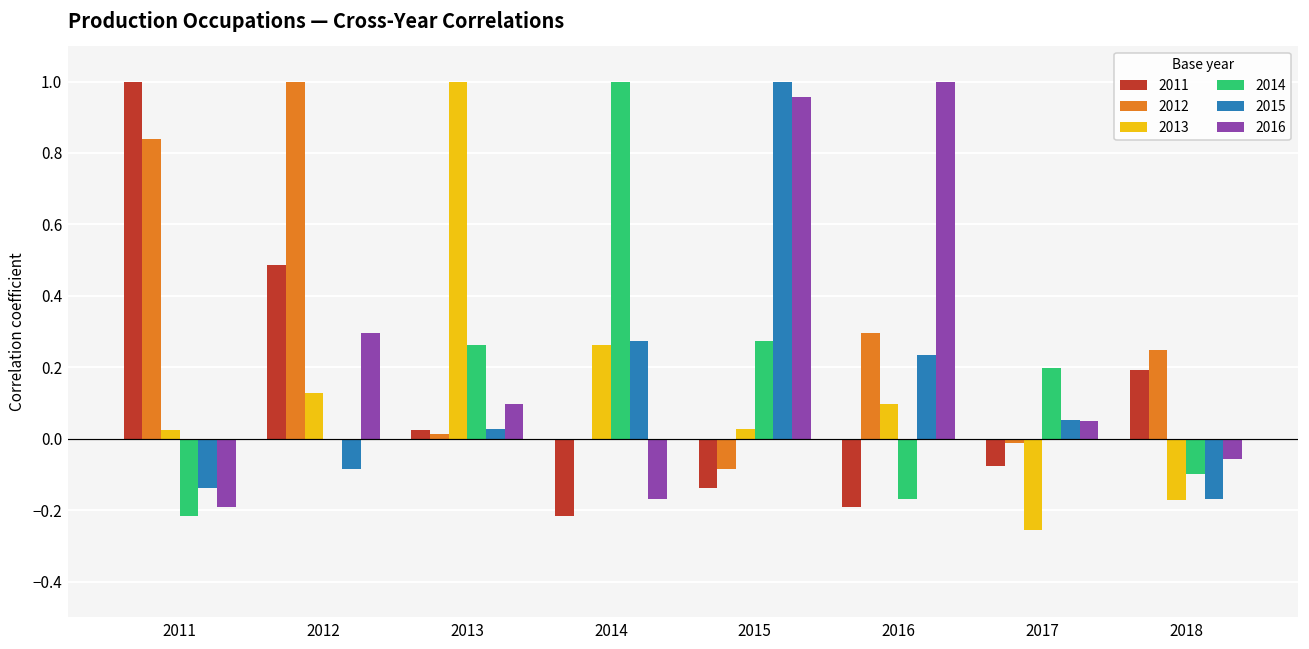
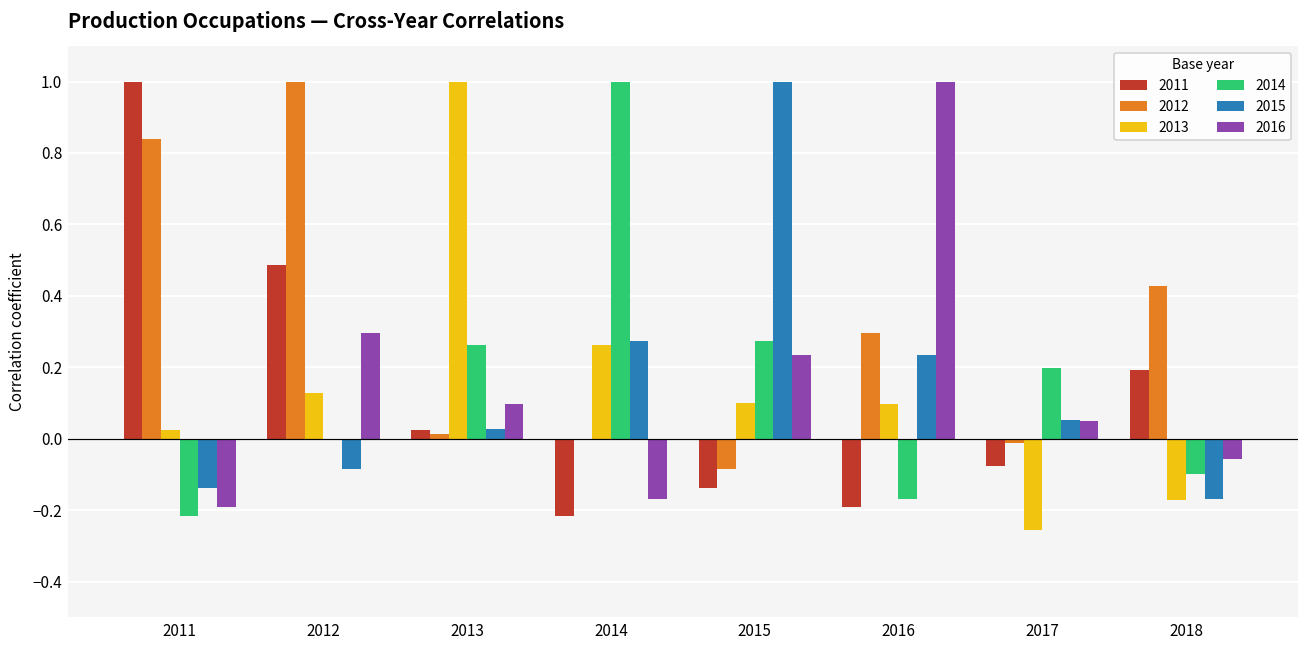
2013, 2015: 0.03 -> 0.10
2016, 2015: 0.96 -> 0.24
2012, 2018: 0.25 -> 0.43
